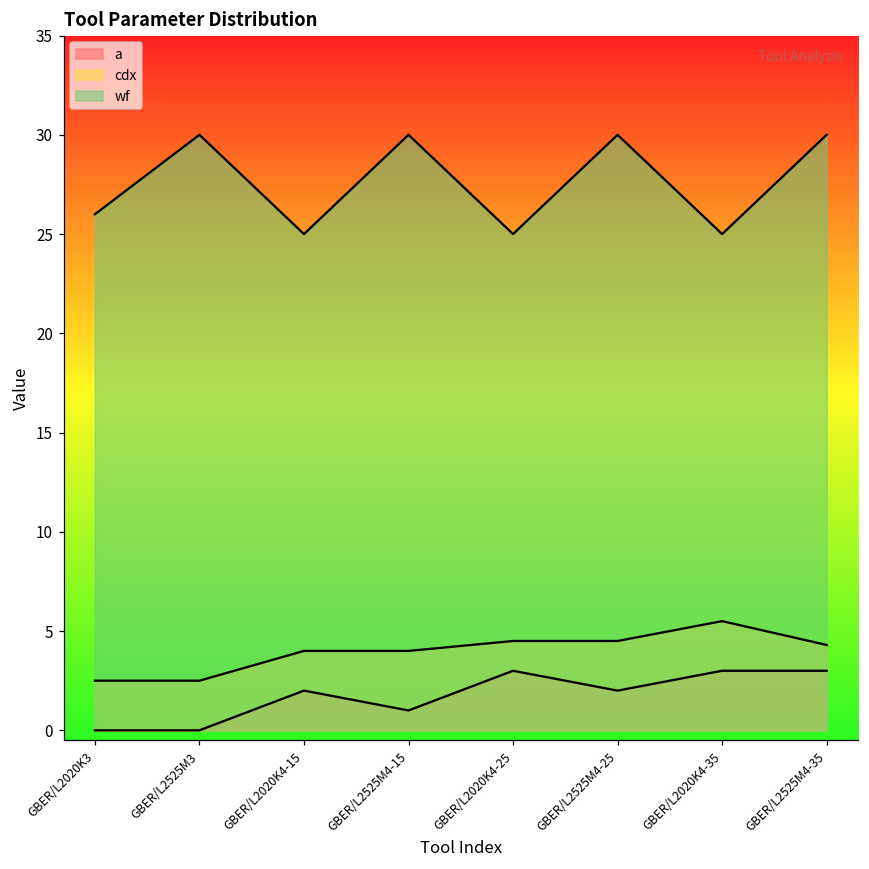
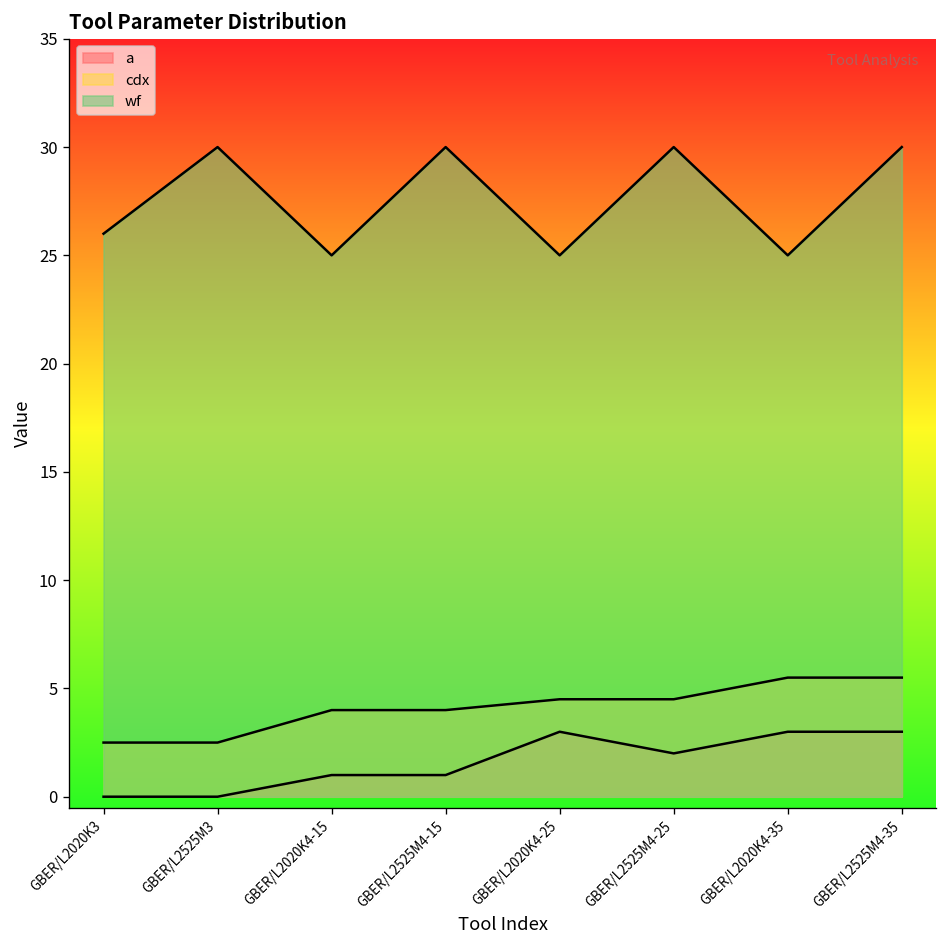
a, GBER/L2020K4-15: 2 -> 1
cdx, GBER/L2525M4-35: 4.3 -> 5.5
